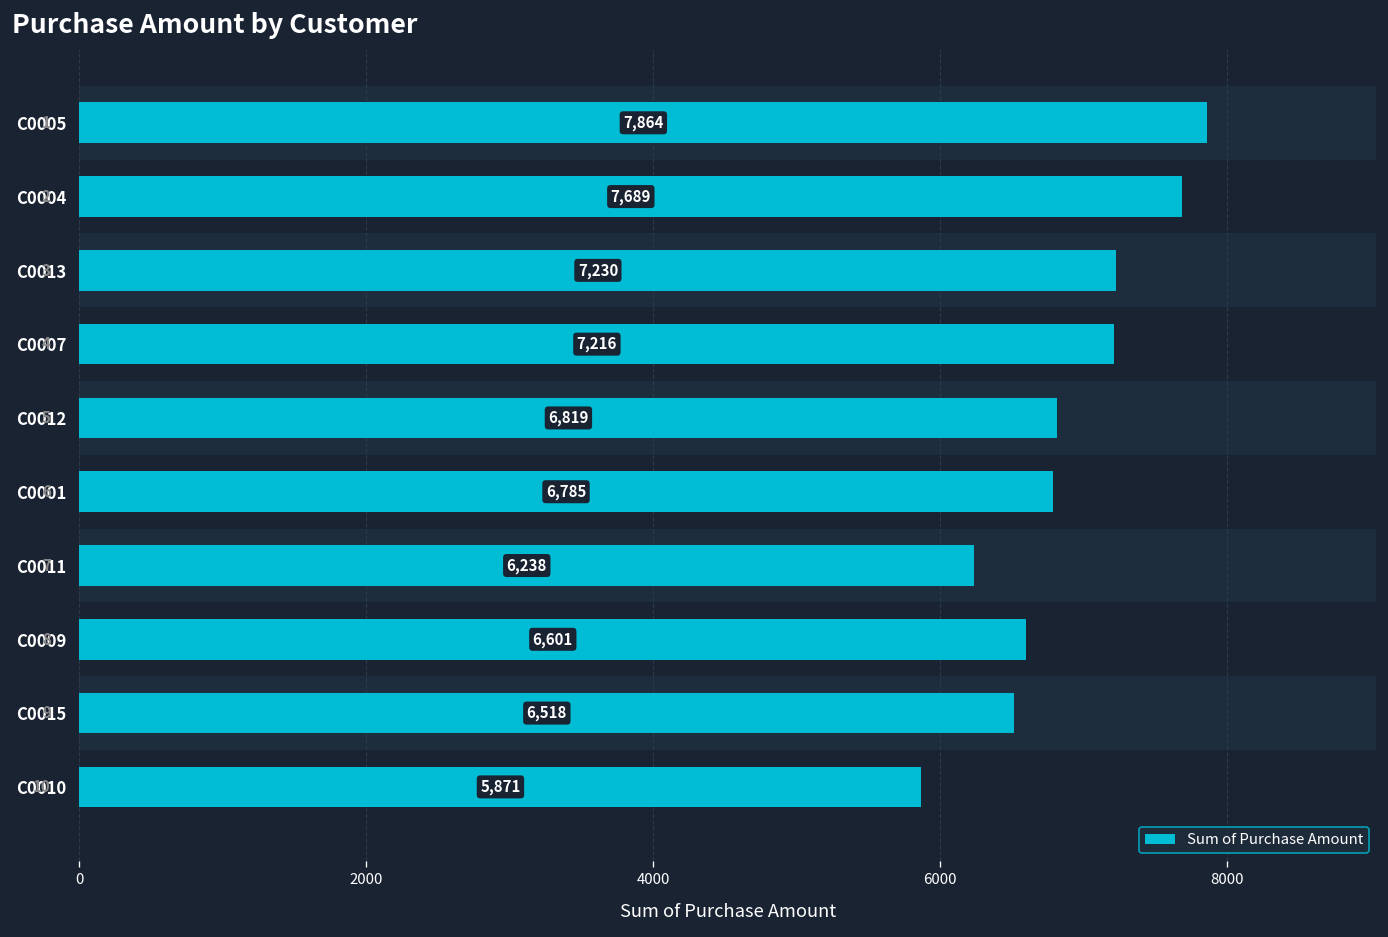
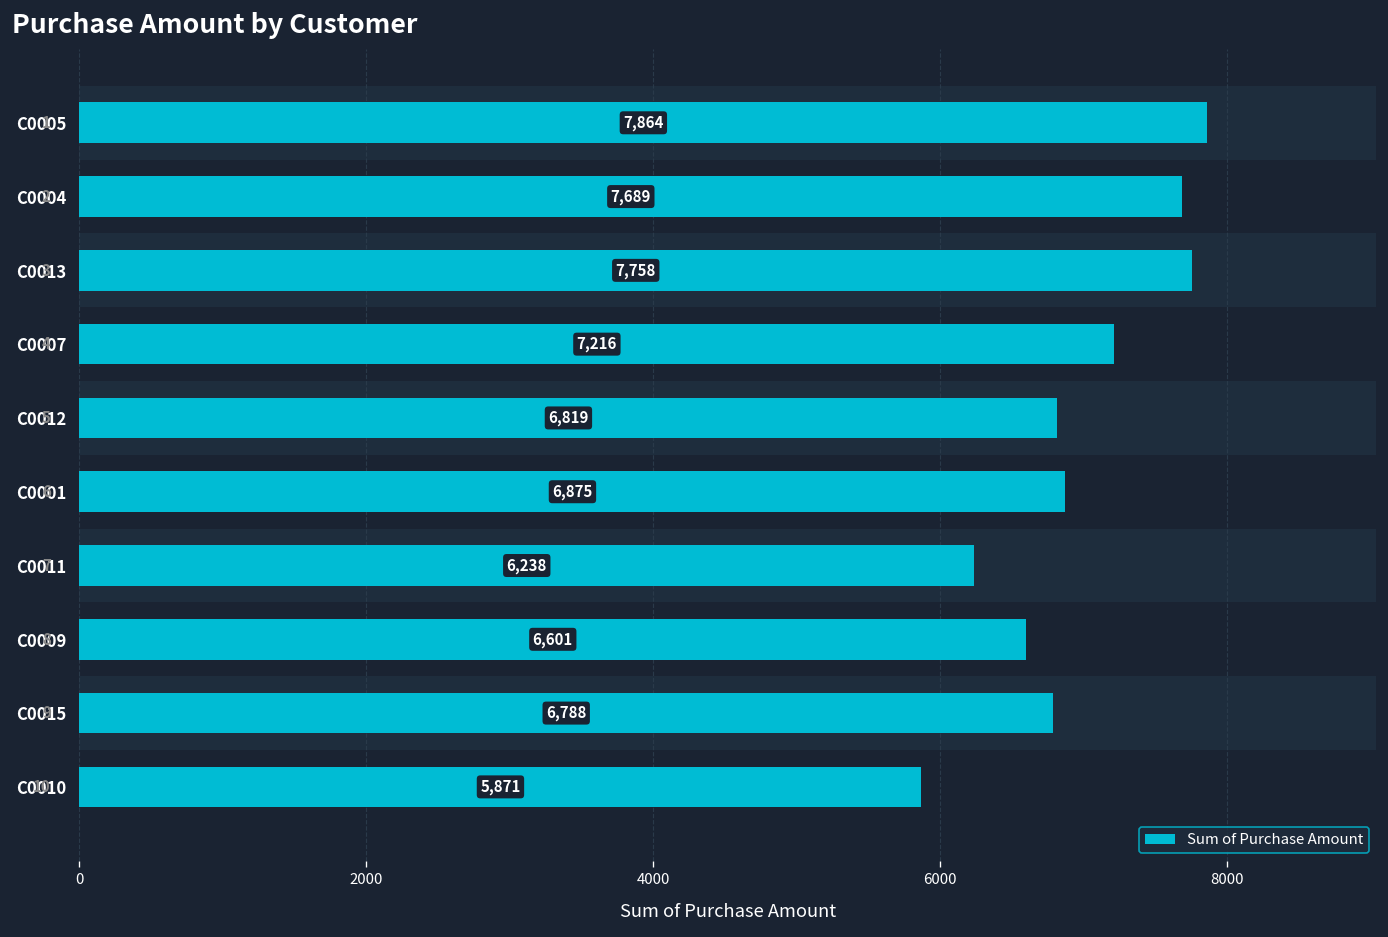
Sum of Purchase Amount, C0013: 7,230 -> 7,758
Sum of Purchase Amount, C0001: 6,785 -> 6,875
Sum of Purchase Amount, C0015: 6,518 -> 6,788
